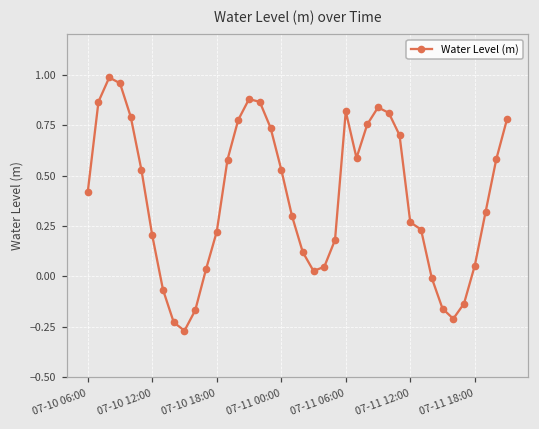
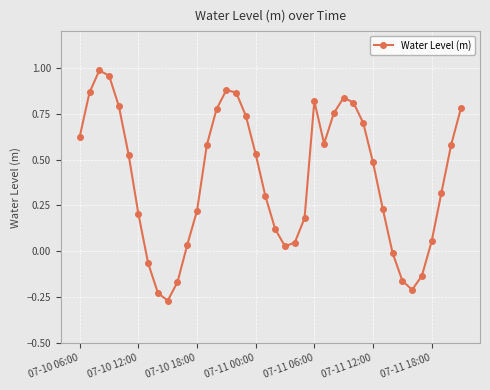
07-10 06:00: 0.42 -> 0.63
07-11 12:00: 0.27 -> 0.49
